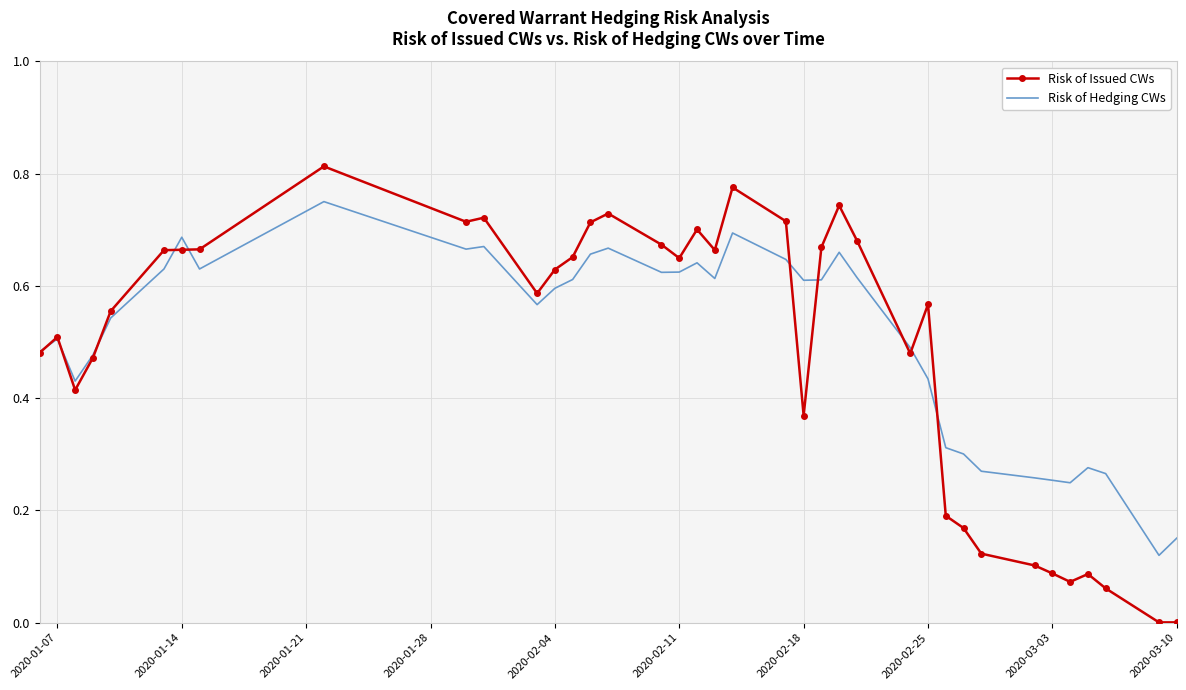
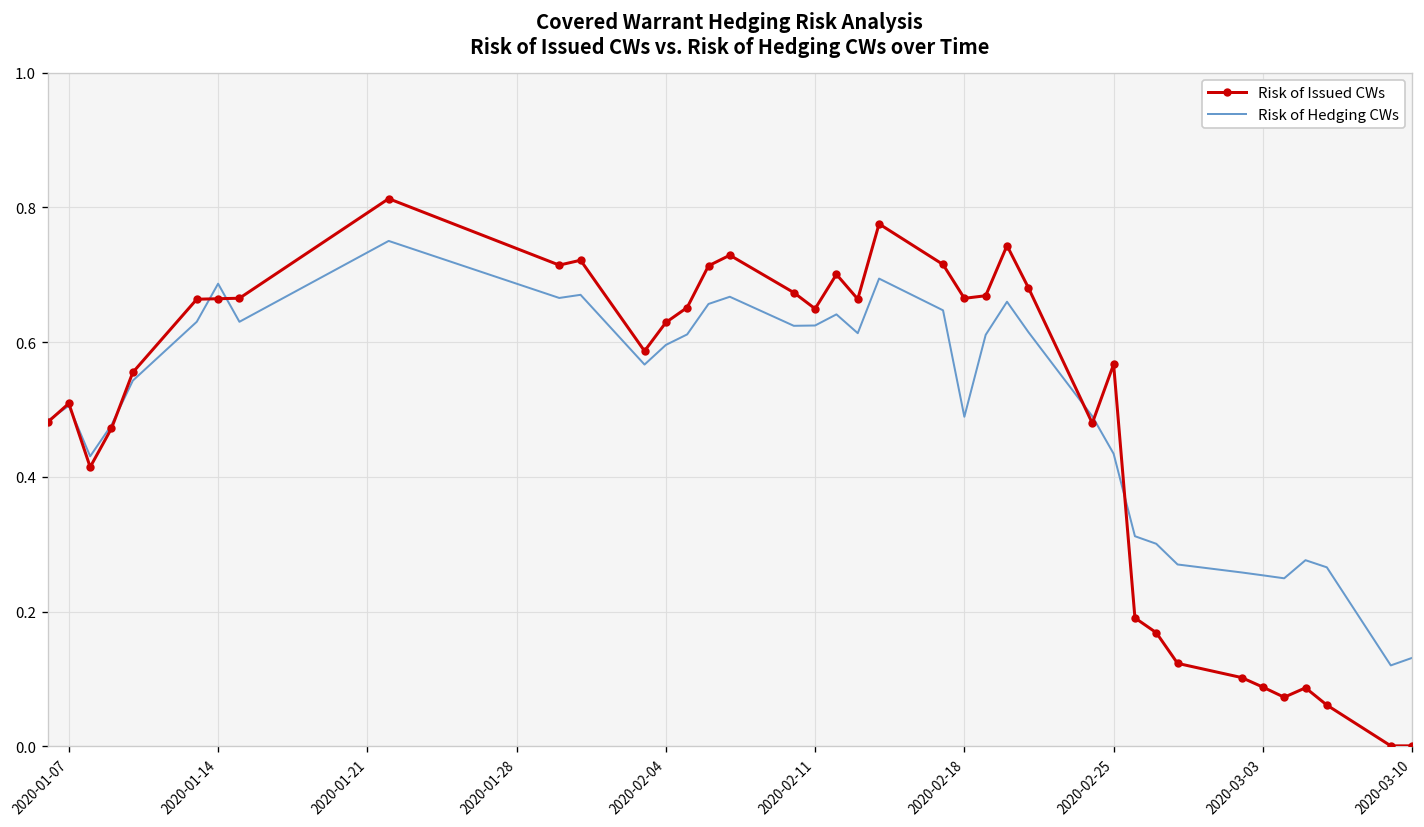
Risk of Issued CWs, 2020-02-18: 0.37 -> 0.67
Risk of Hedging CWs, 2020-02-18: 0.61 -> 0.49
Risk of Hedging CWs, 2020-03-10: 0.15 -> 0.13
